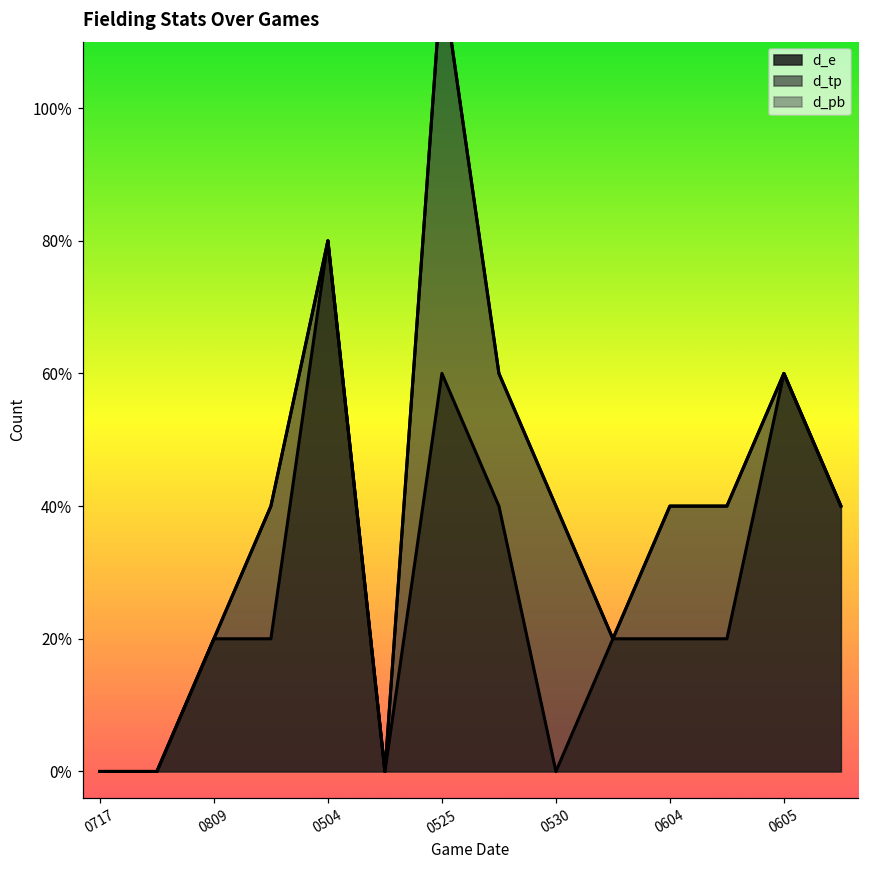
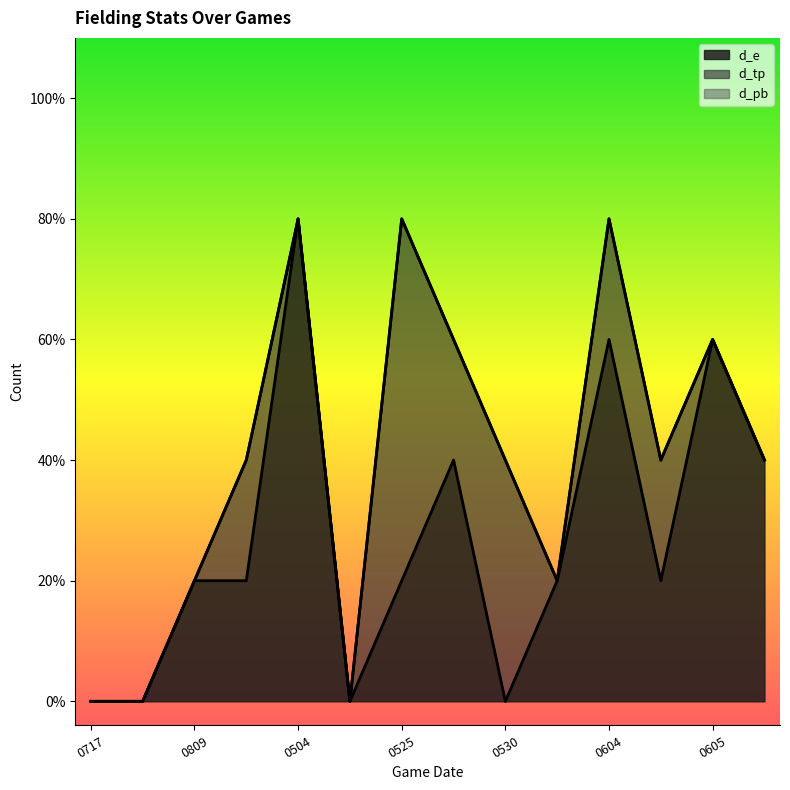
d_e, 0525: 60% -> 20%
d_e, 0604: 20% -> 60%
